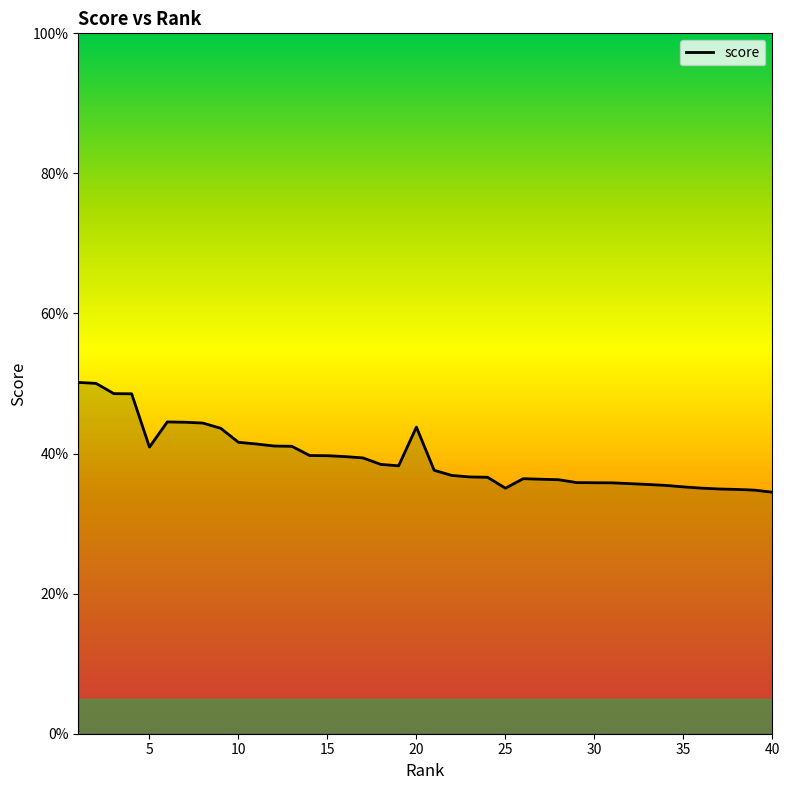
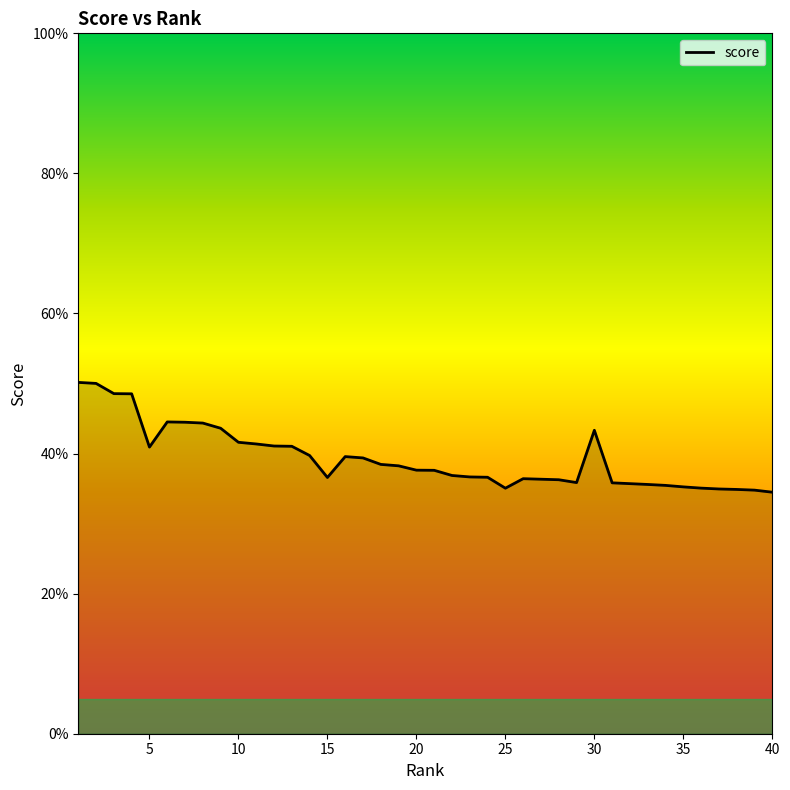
15: 40% -> 37%
20: 44% -> 38%
30: 36% -> 43%
